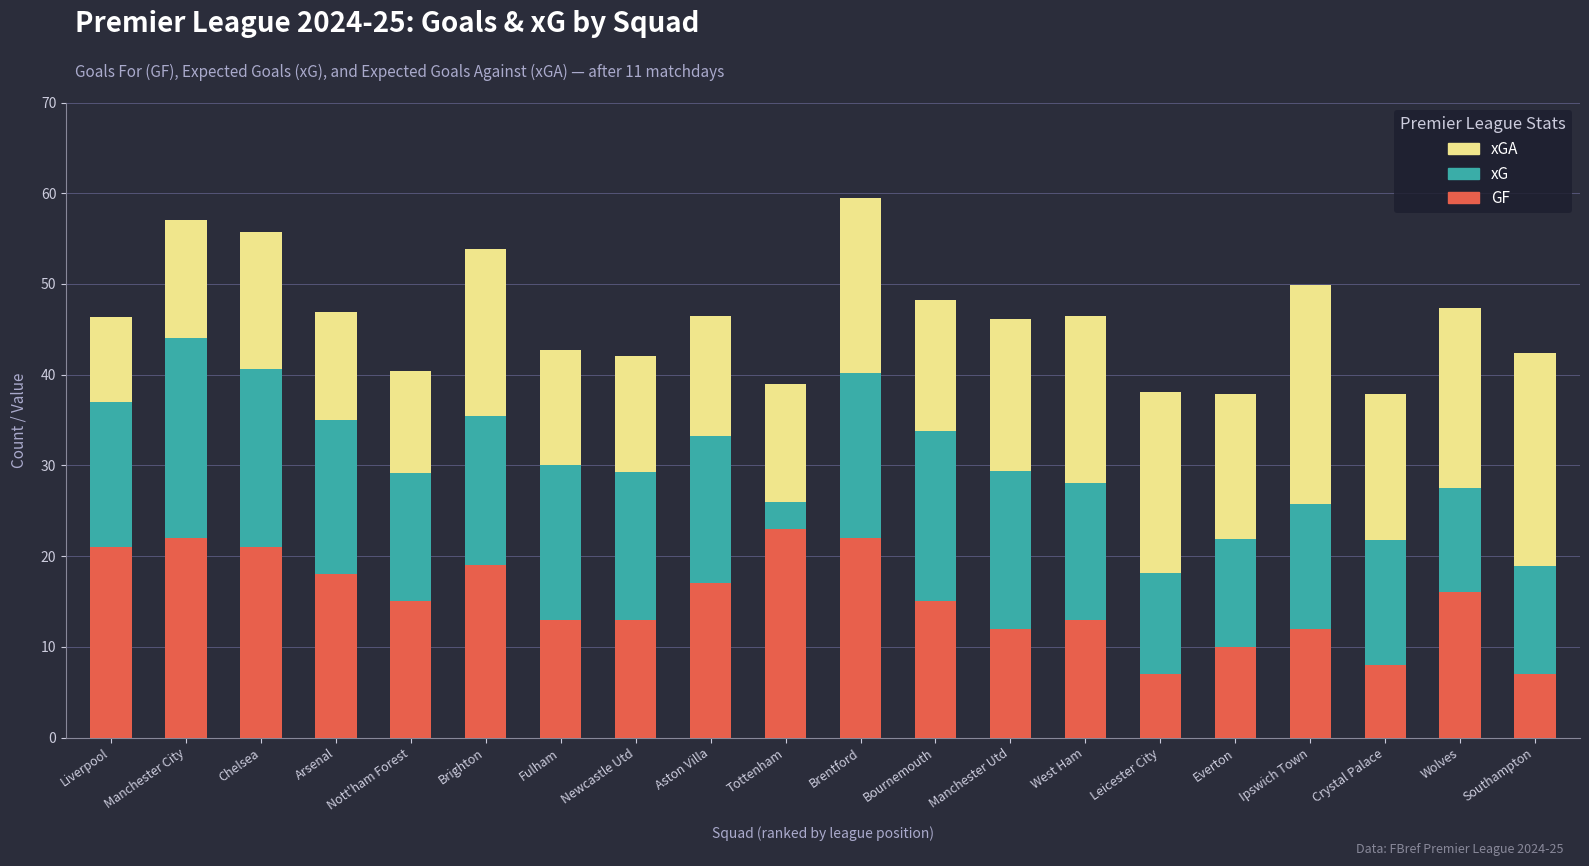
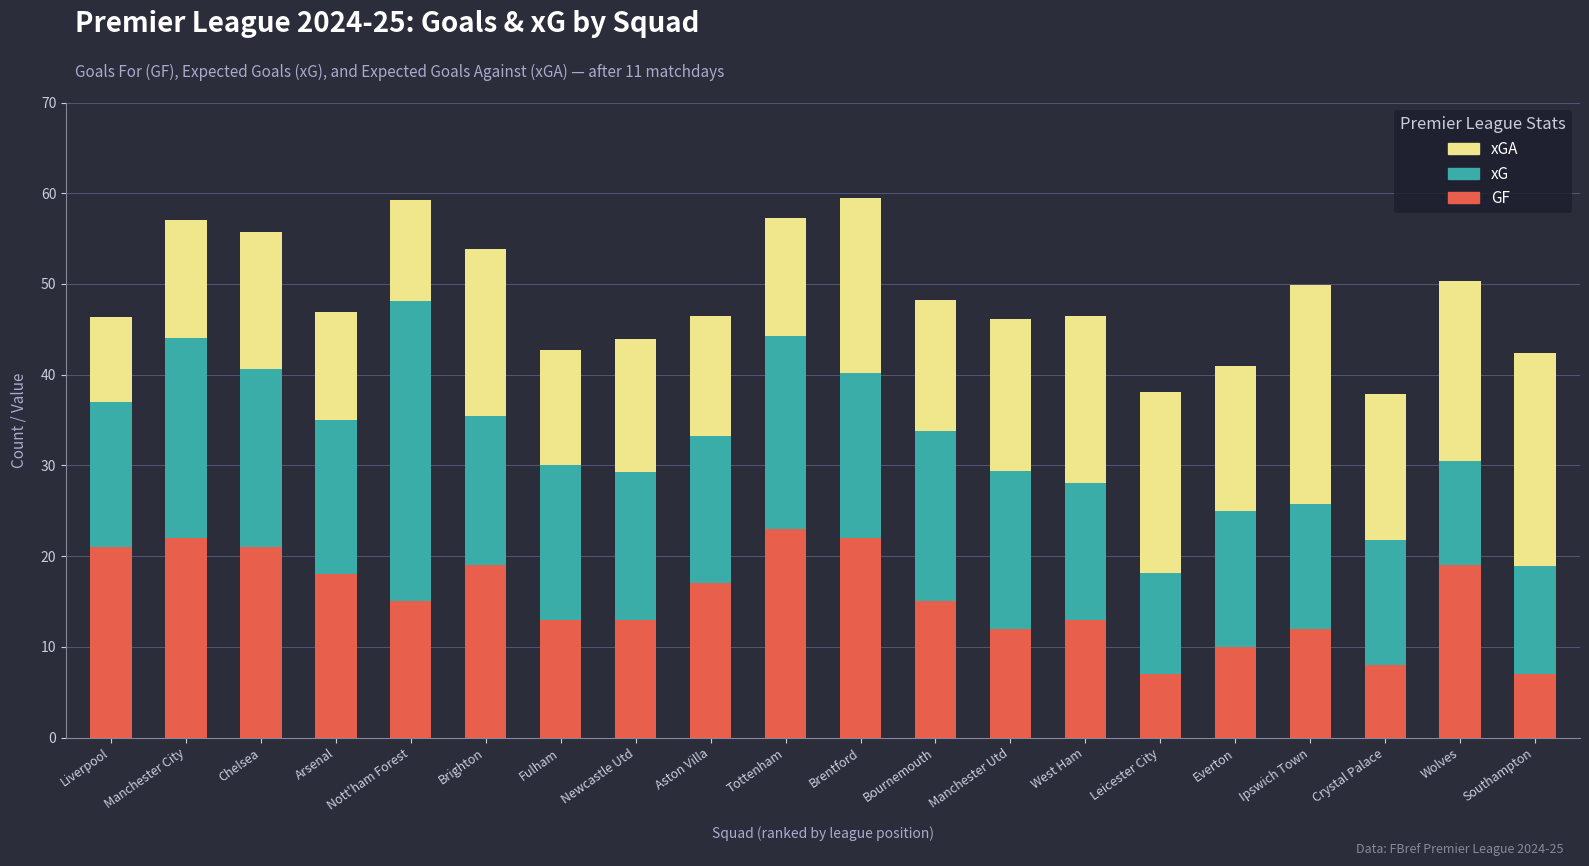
xG, Nott'ham Forest: 14 -> 33
xGA, Newcastle Utd: 13 -> 15
xG, Tottenham: 3 -> 21
xG, Everton: 12 -> 15
GF, Wolves: 16 -> 19
